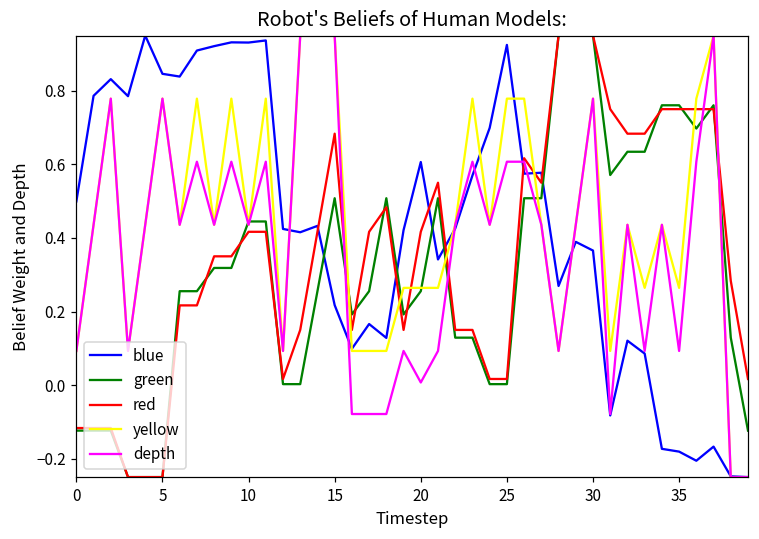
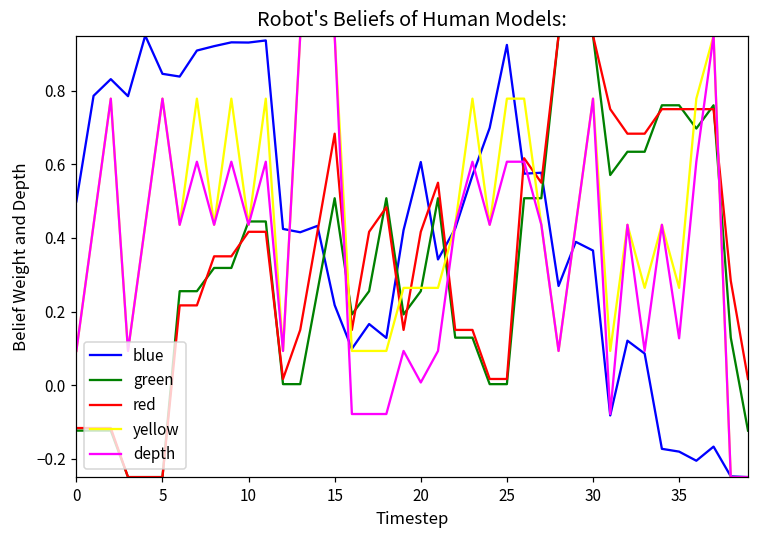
depth, 35: 0.09 -> 0.13
